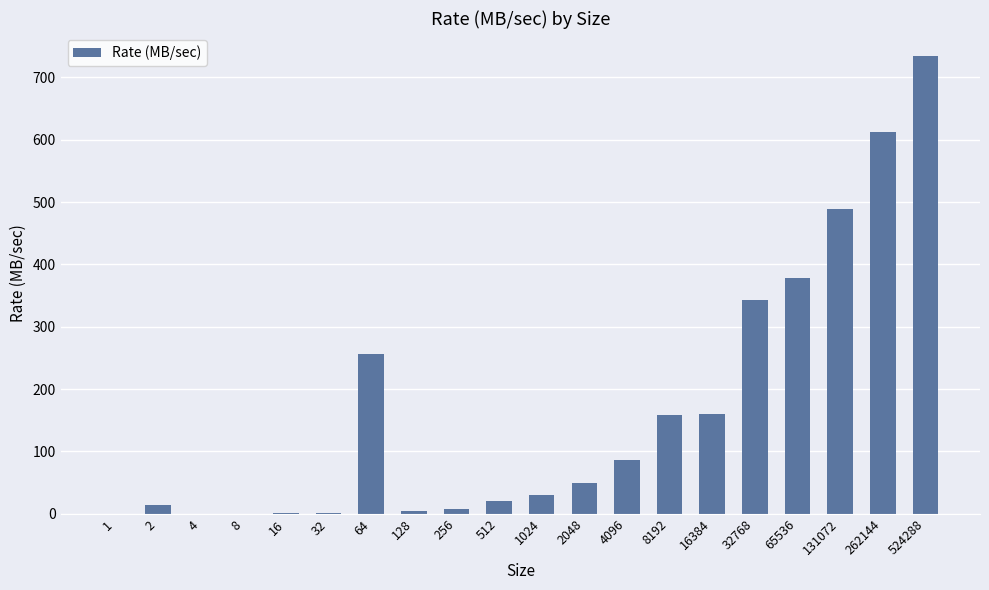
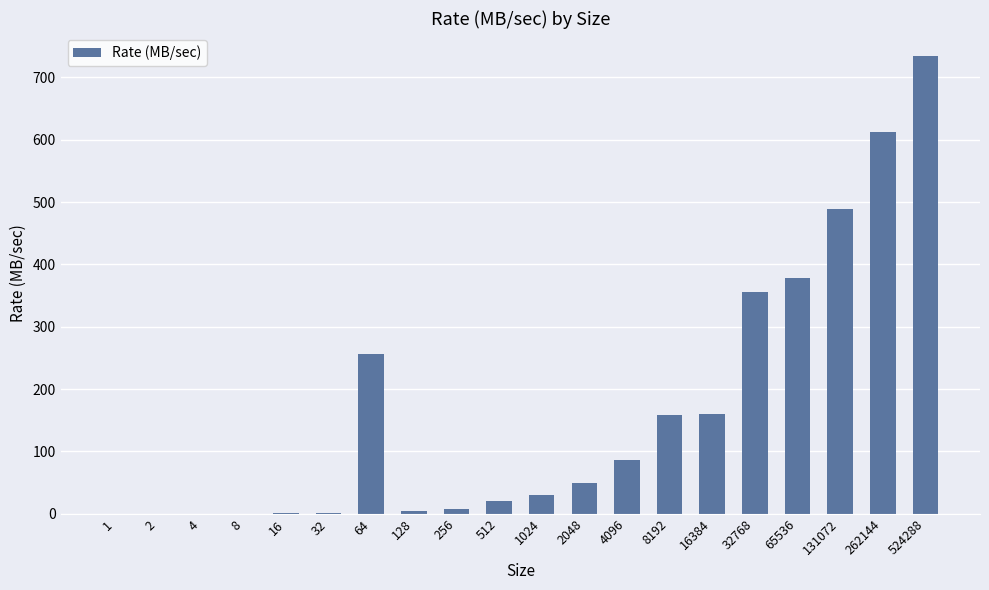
2: 10 -> 0
32768: 340 -> 360
